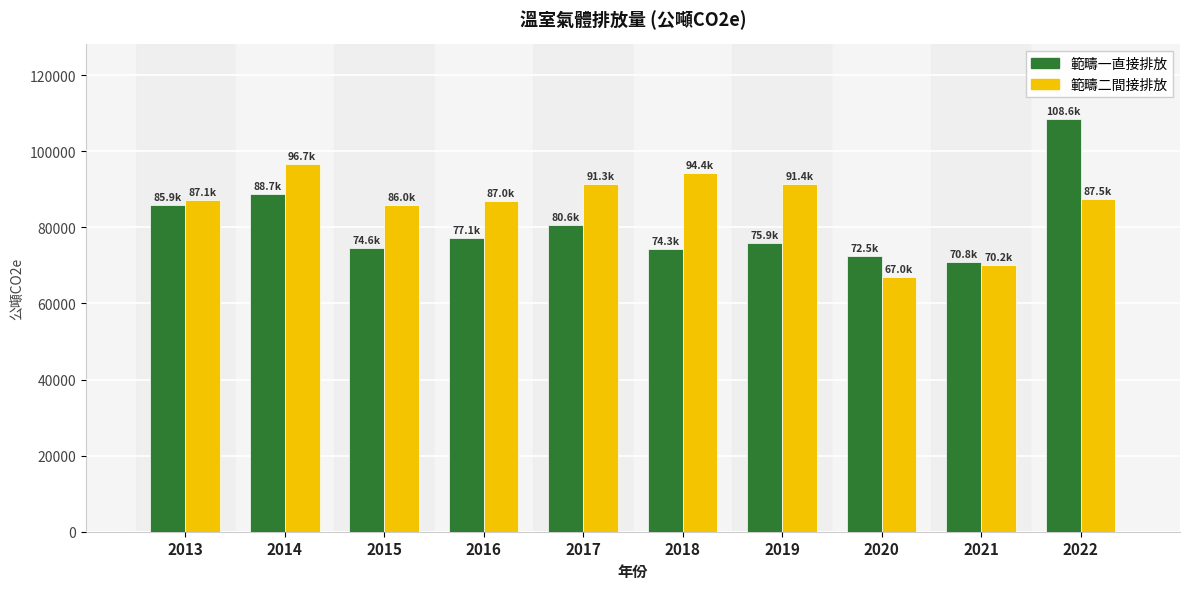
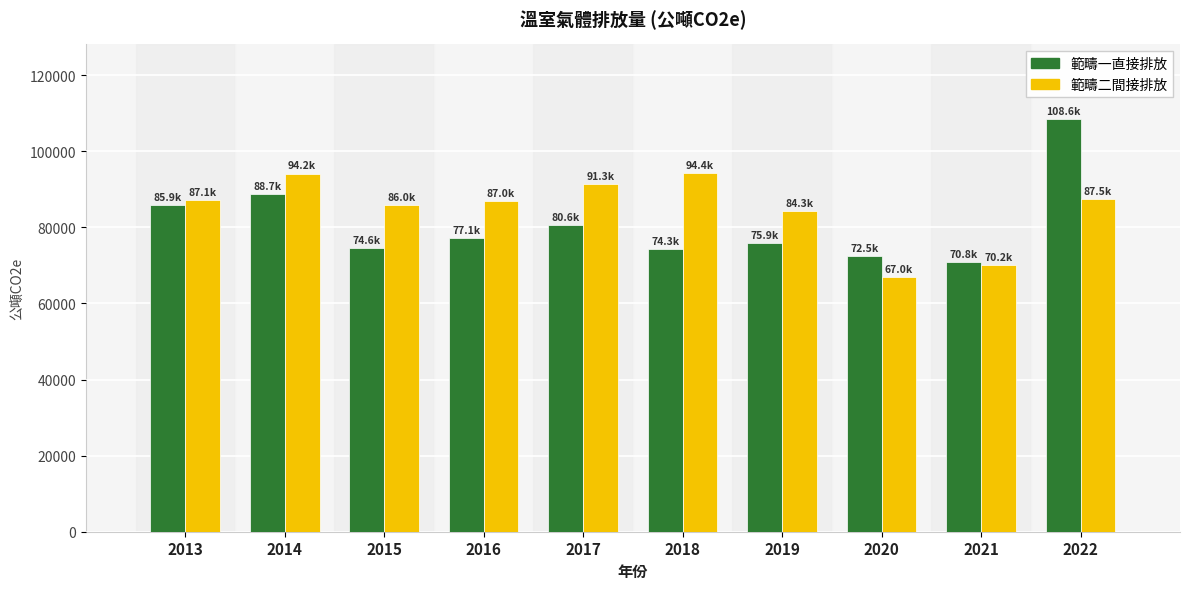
範疇二間接排放, 2014: 96.7k -> 94.2k
範疇二間接排放, 2019: 91.4k -> 84.3k
